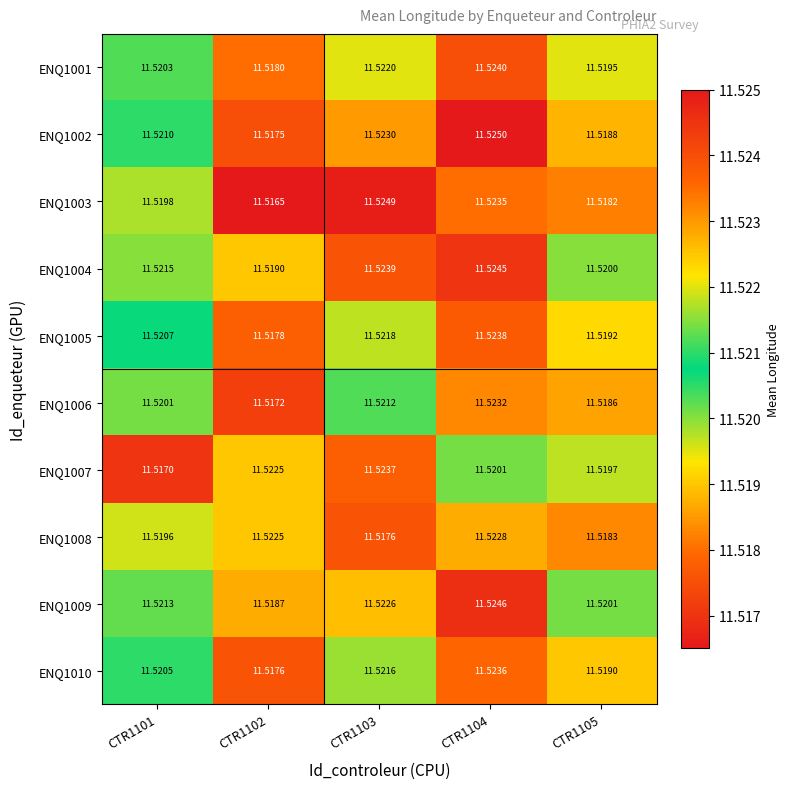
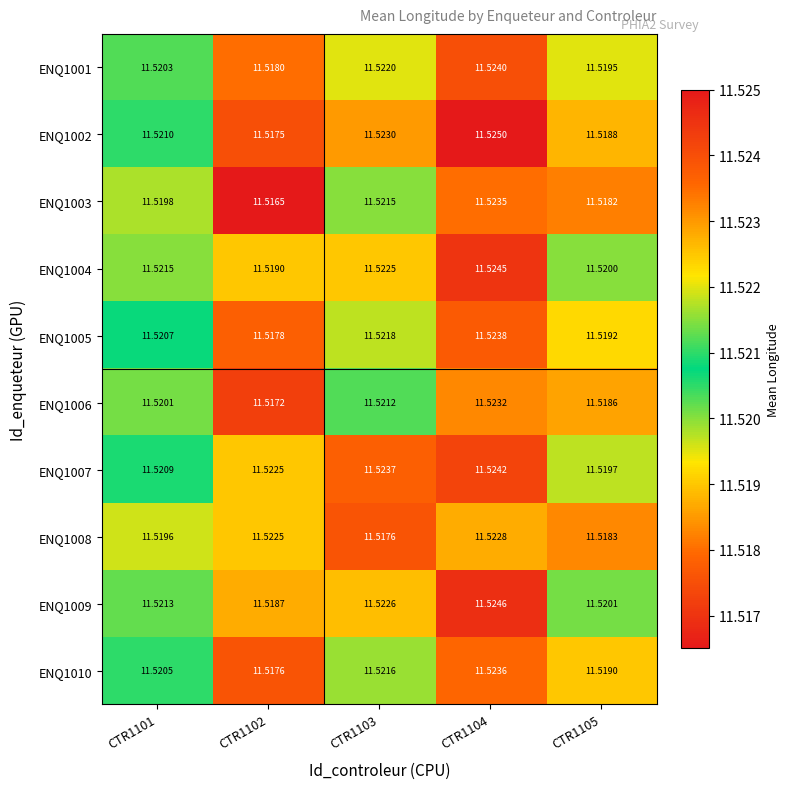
ENQ1003, CTR1103: 11.5249 -> 11.5215
ENQ1004, CTR1103: 11.5239 -> 11.5225
ENQ1007, CTR1101: 11.5170 -> 11.5209
ENQ1007, CTR1104: 11.5201 -> 11.5242
